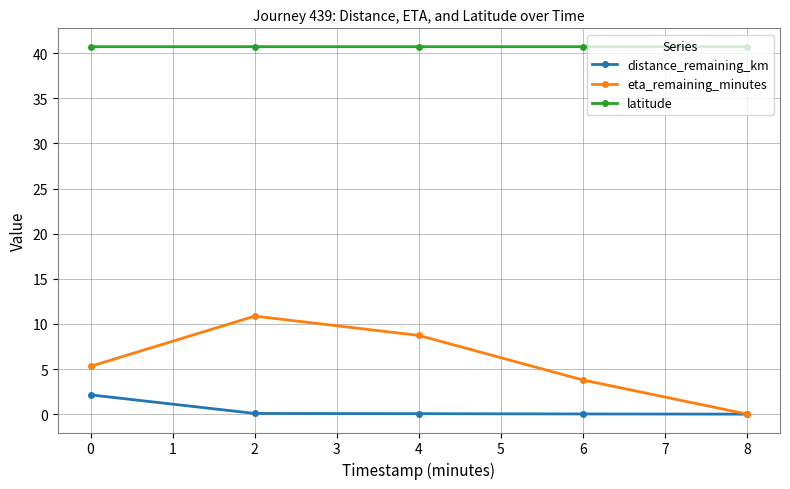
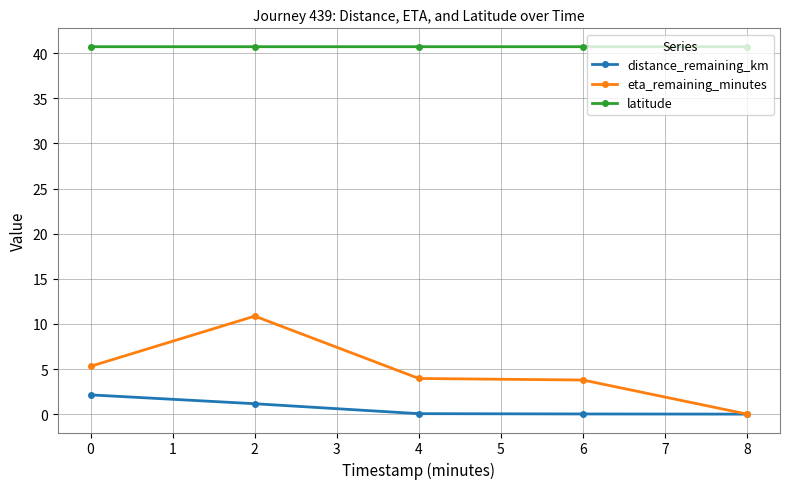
distance_remaining_km, 2: 0 -> 1
eta_remaining_minutes, 4: 9 -> 4
